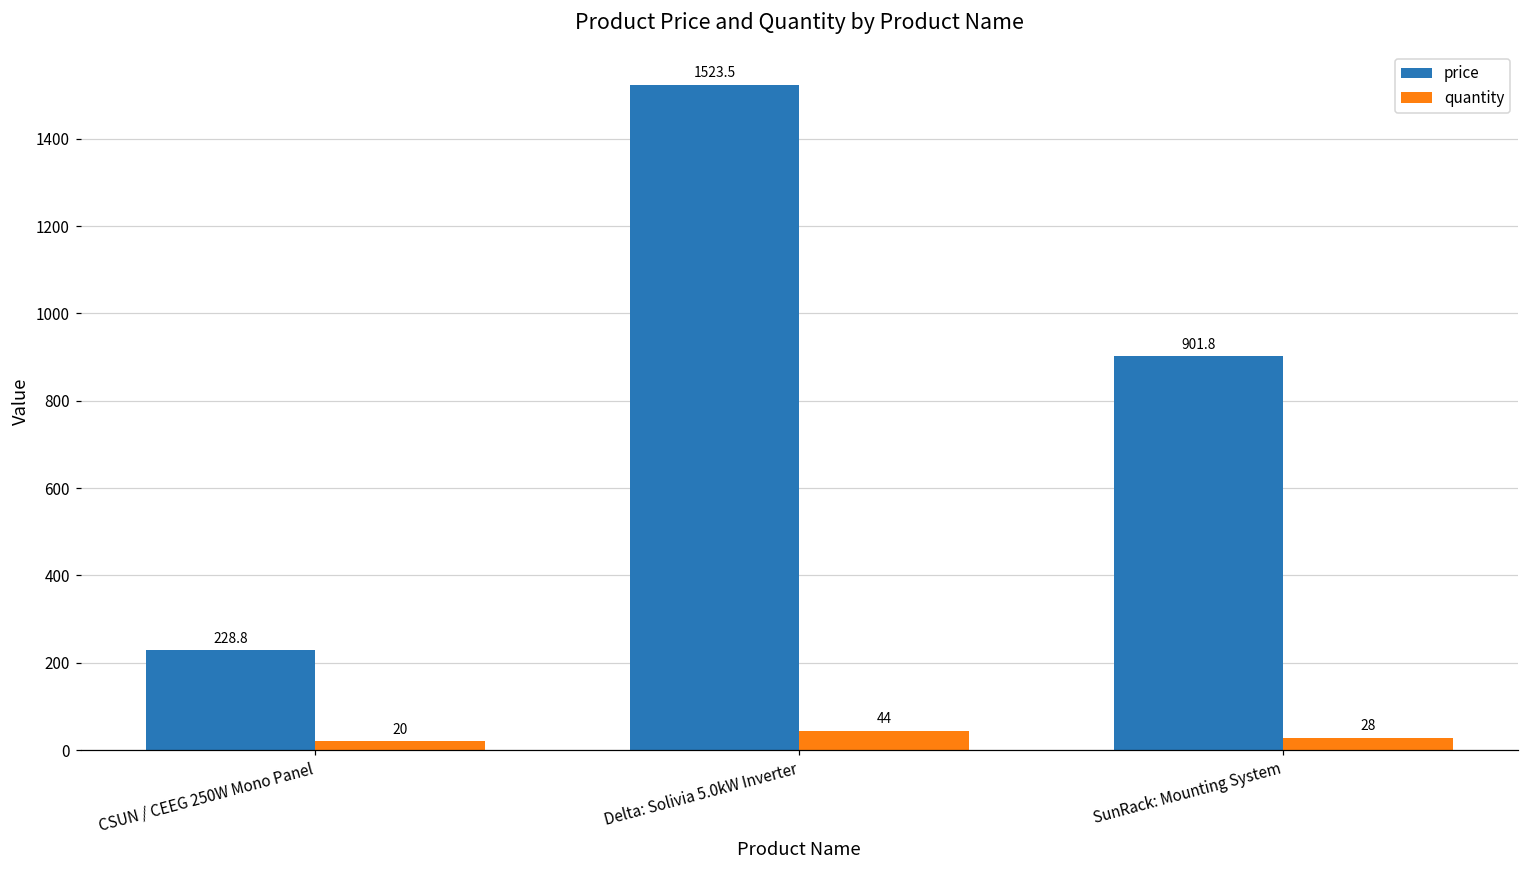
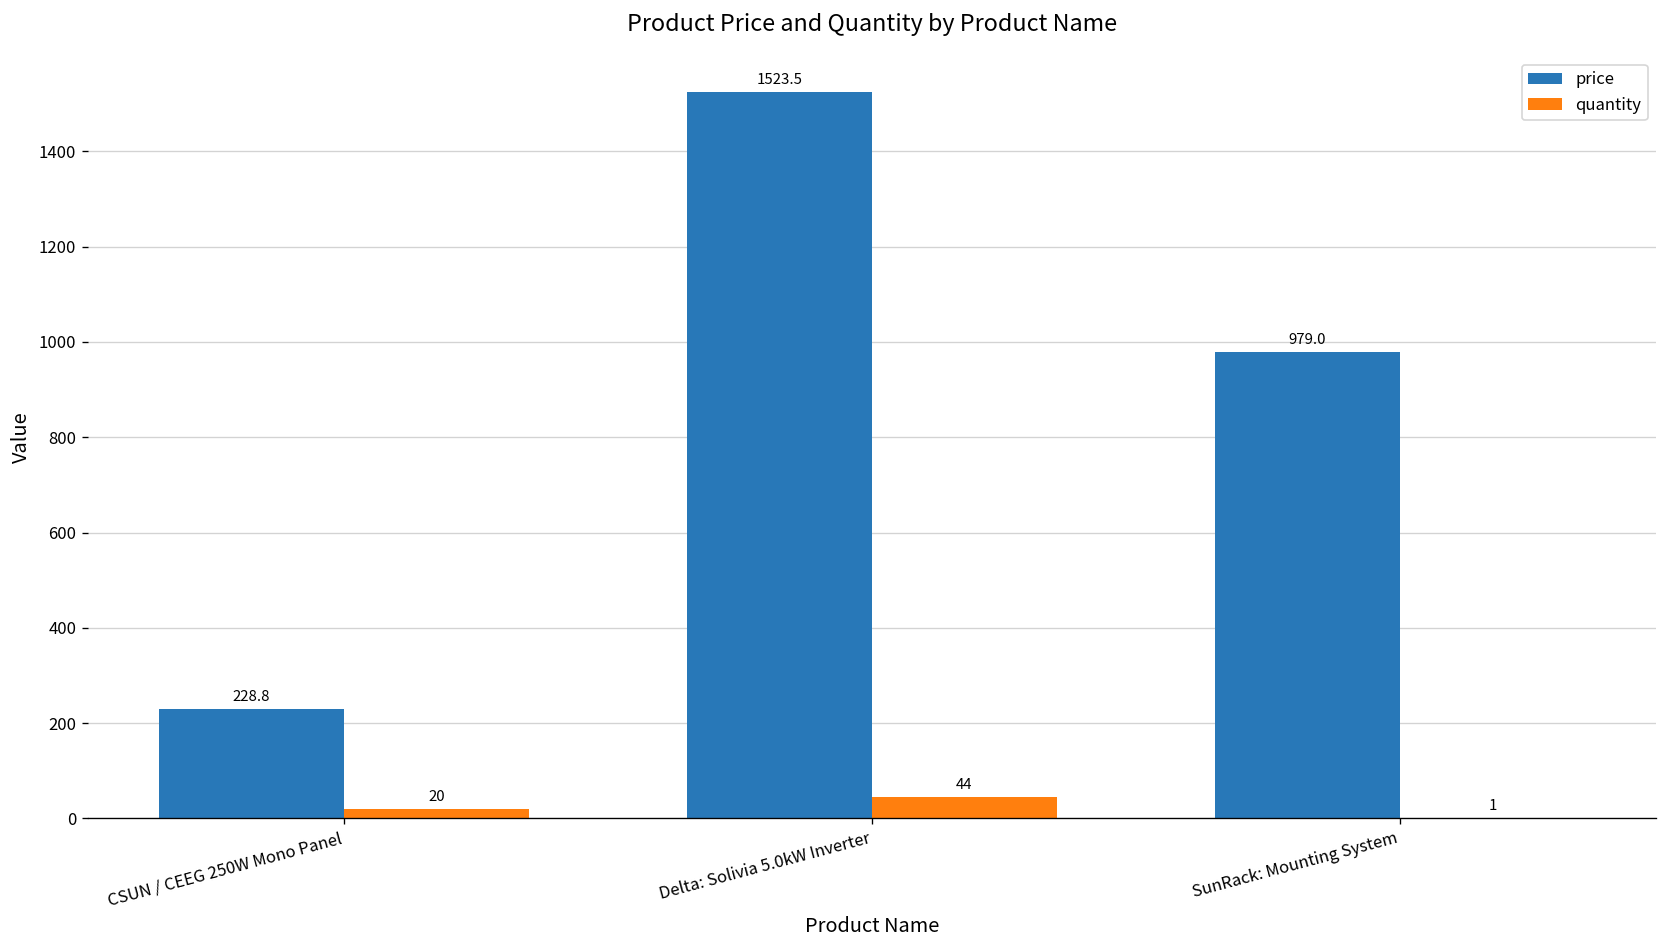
price, SunRack: Mounting System: 901.8 -> 979.0
quantity, SunRack: Mounting System: 28 -> 1
